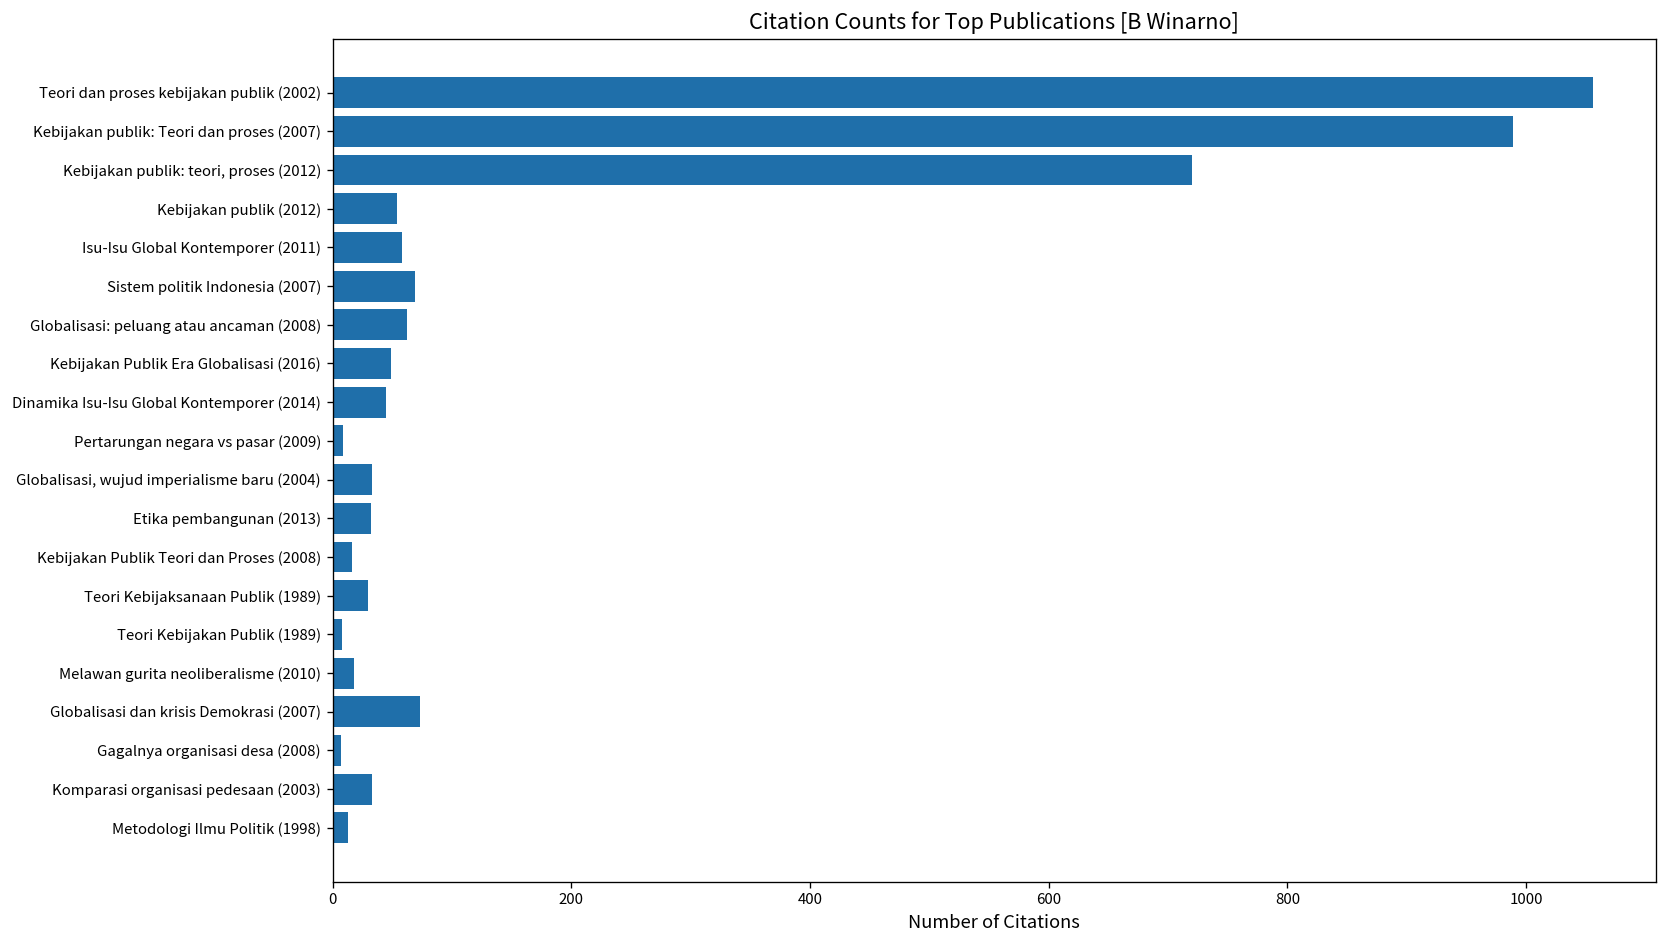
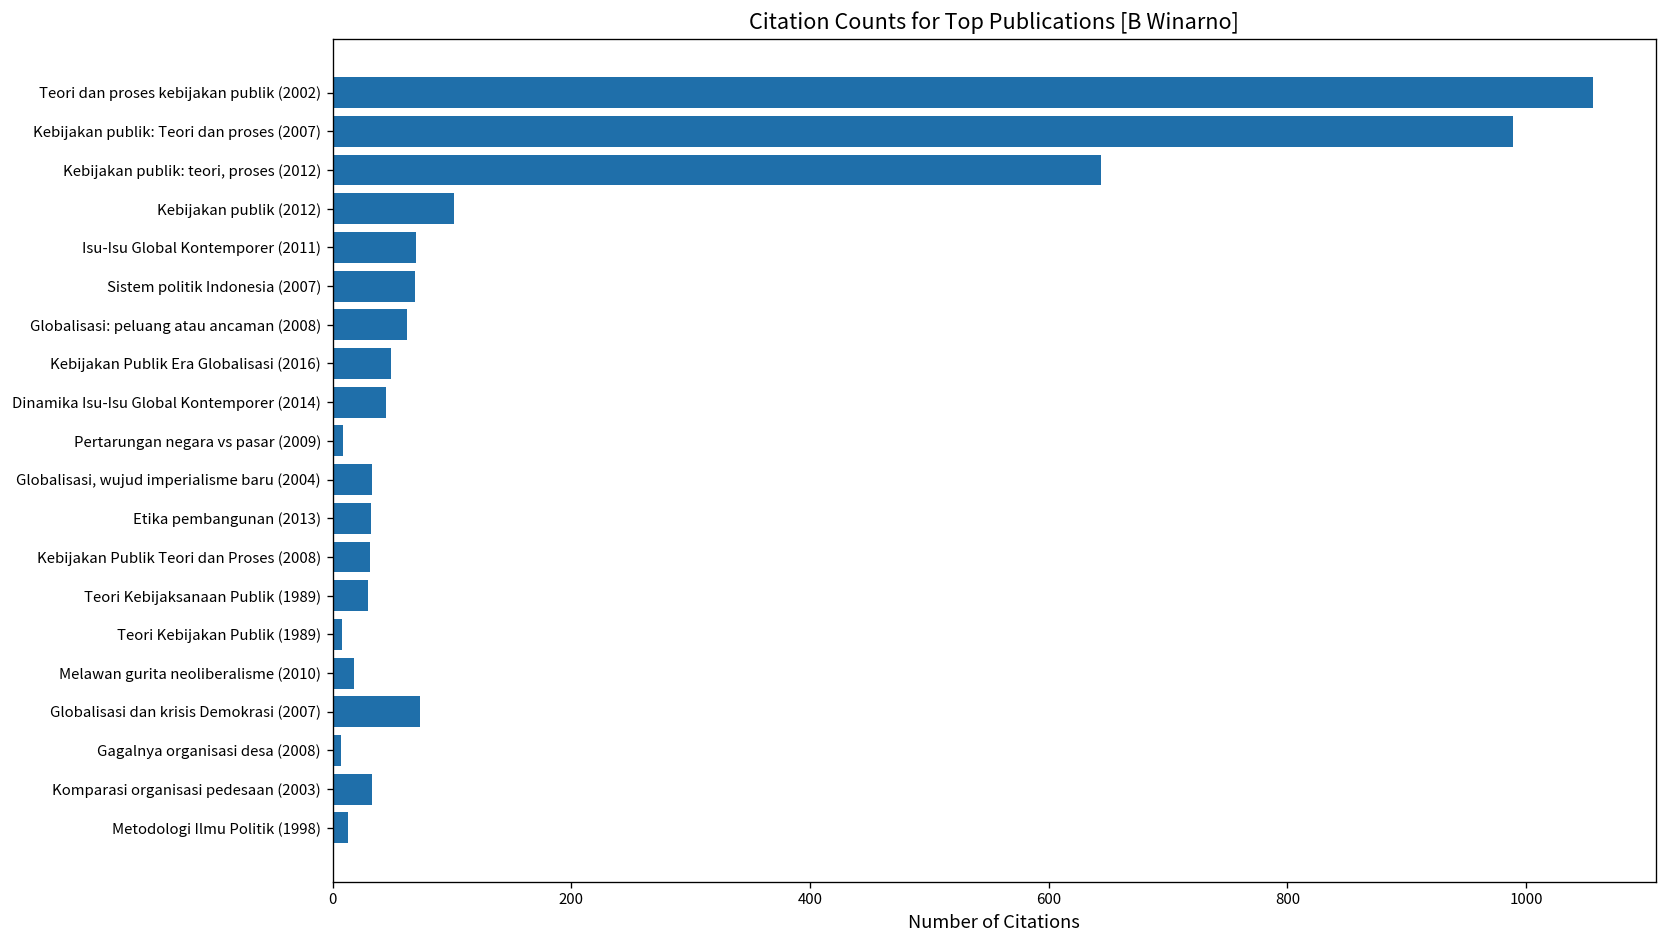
Kebijakan publik: teori, proses (2012): 720 -> 640
Kebijakan publik (2012): 50 -> 100
Isu-Isu Global Kontemporer (2011): 60 -> 70
Kebijakan Publik Teori dan Proses (2008): 20 -> 30
